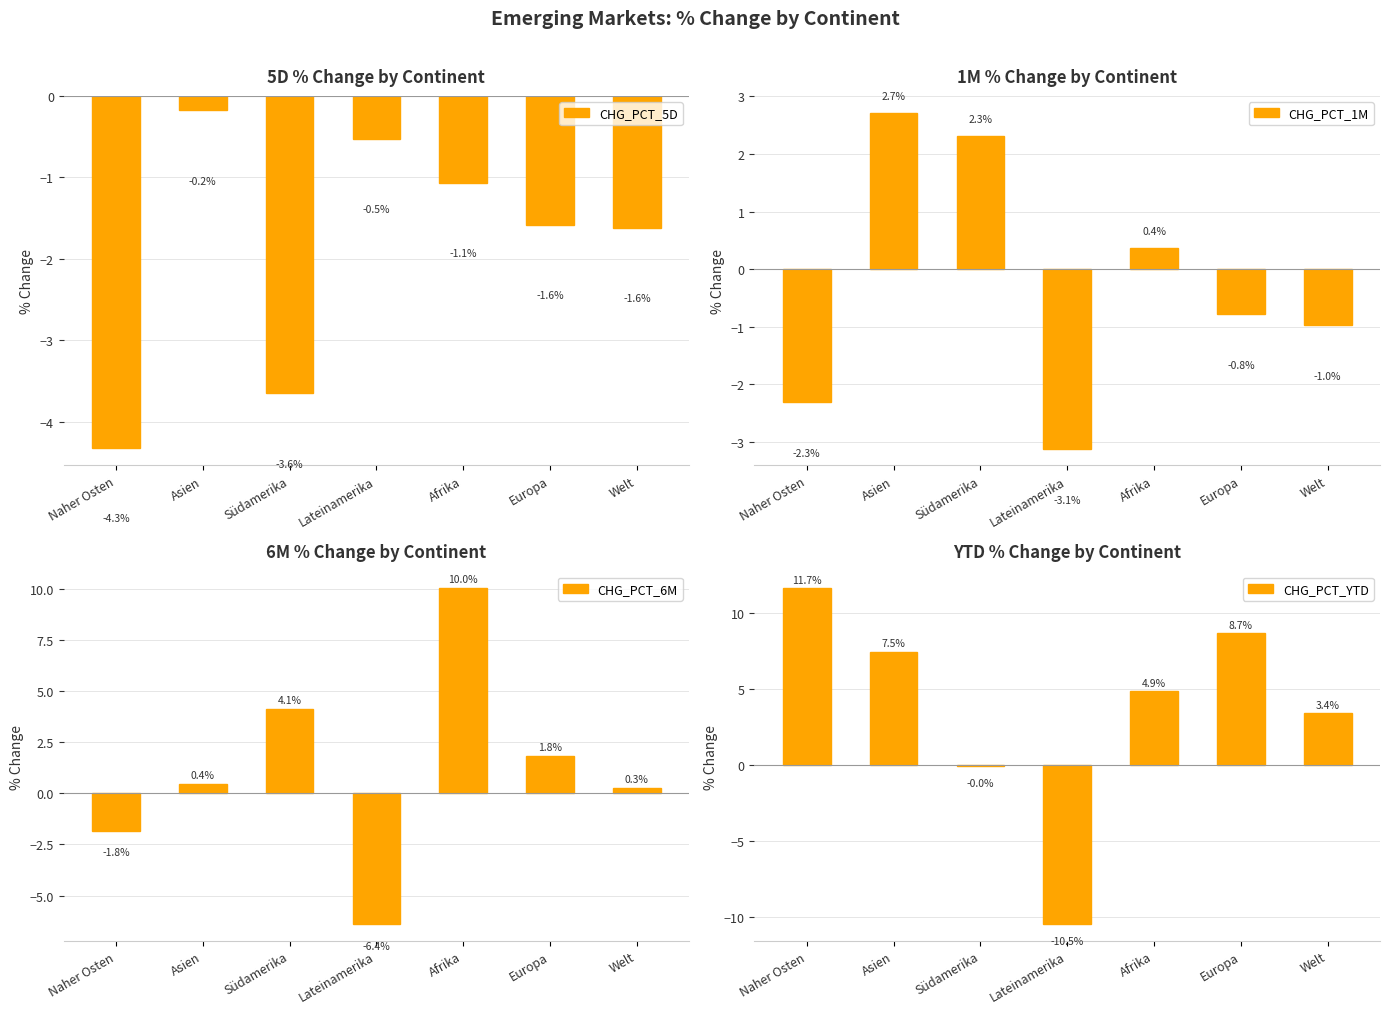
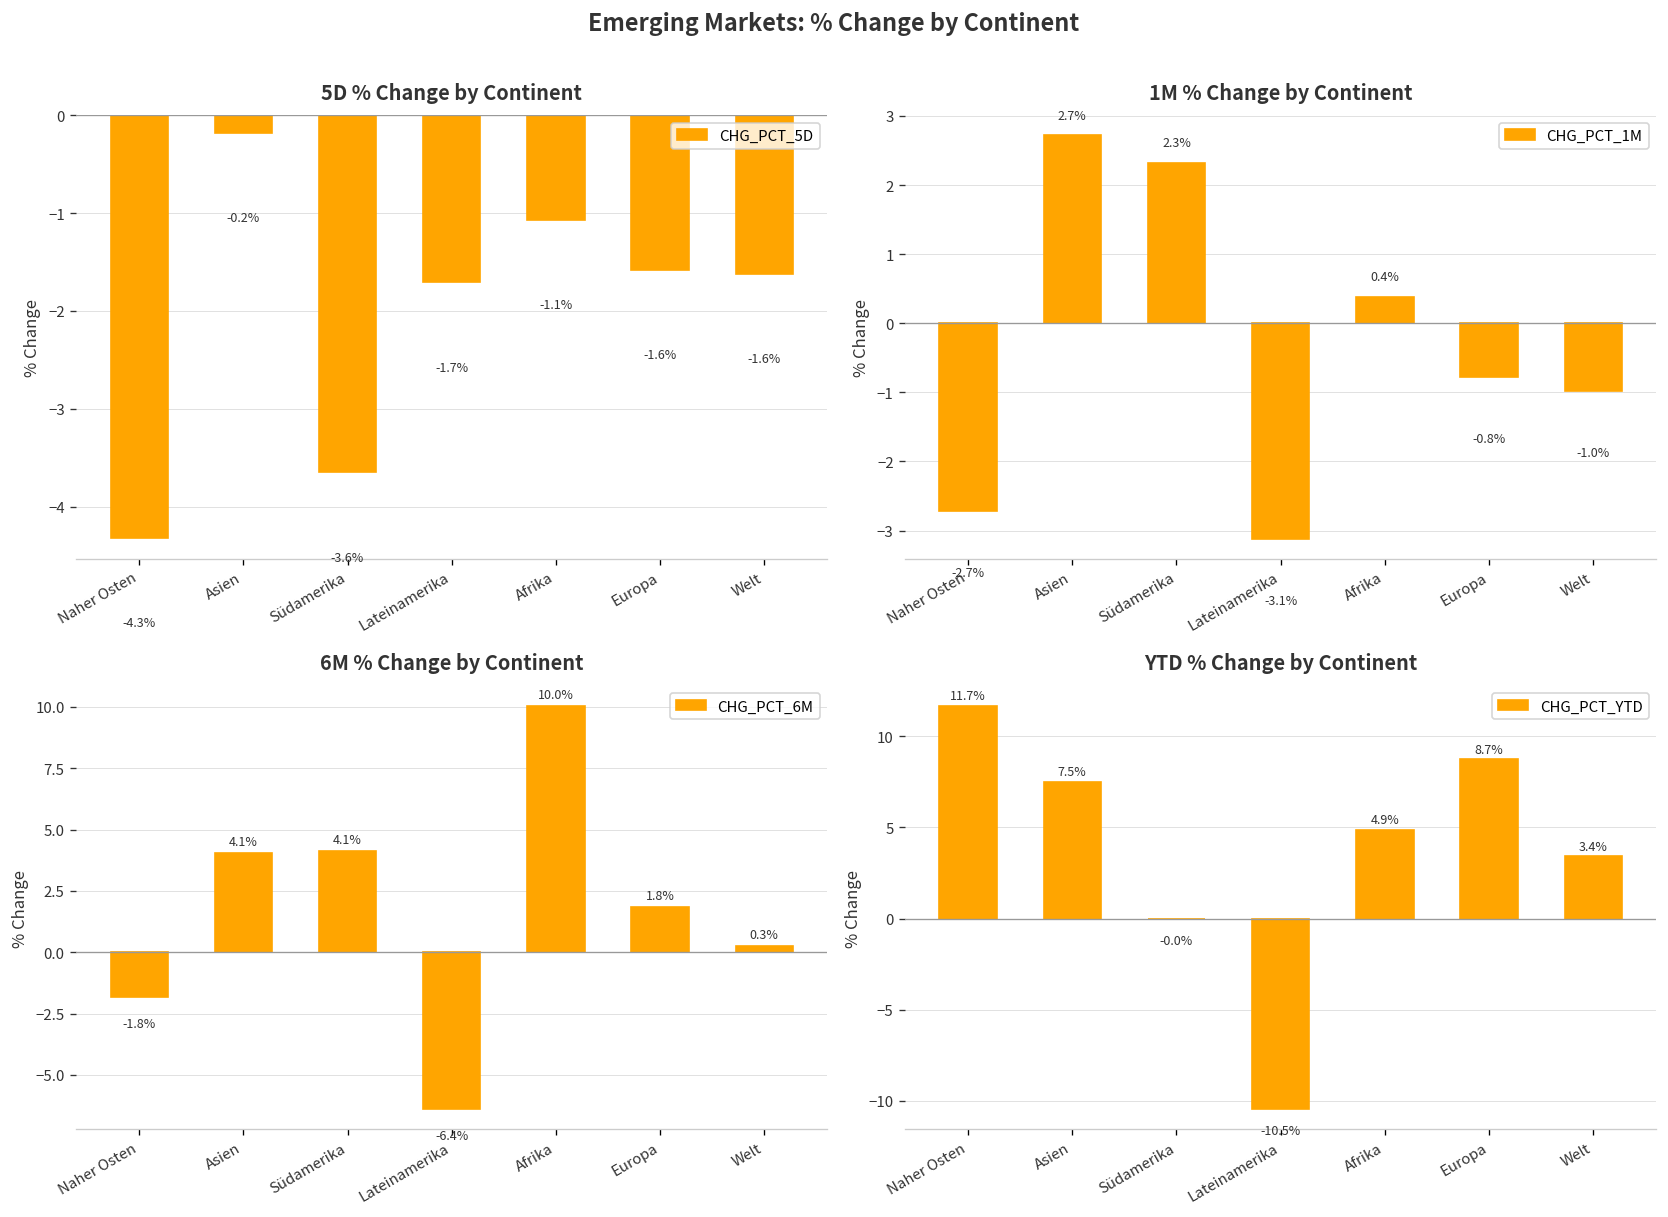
5D % Change by Continent, Lateinamerika: -0.5% -> -1.7%
1M % Change by Continent, Naher Osten: -2.3% -> -2.7%
6M % Change by Continent, Asien: 0.4% -> 4.1%
